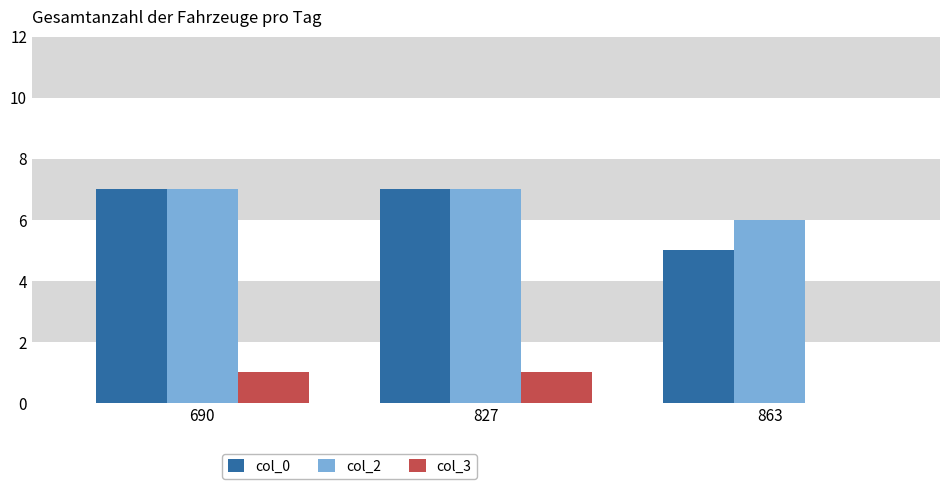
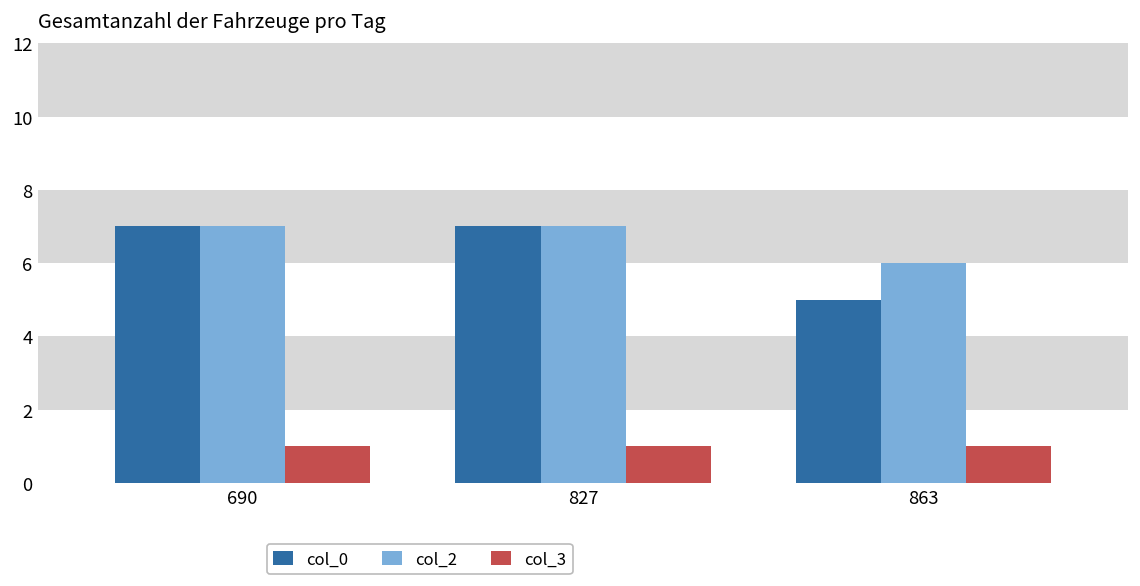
col_3, 863: 0 -> 1
